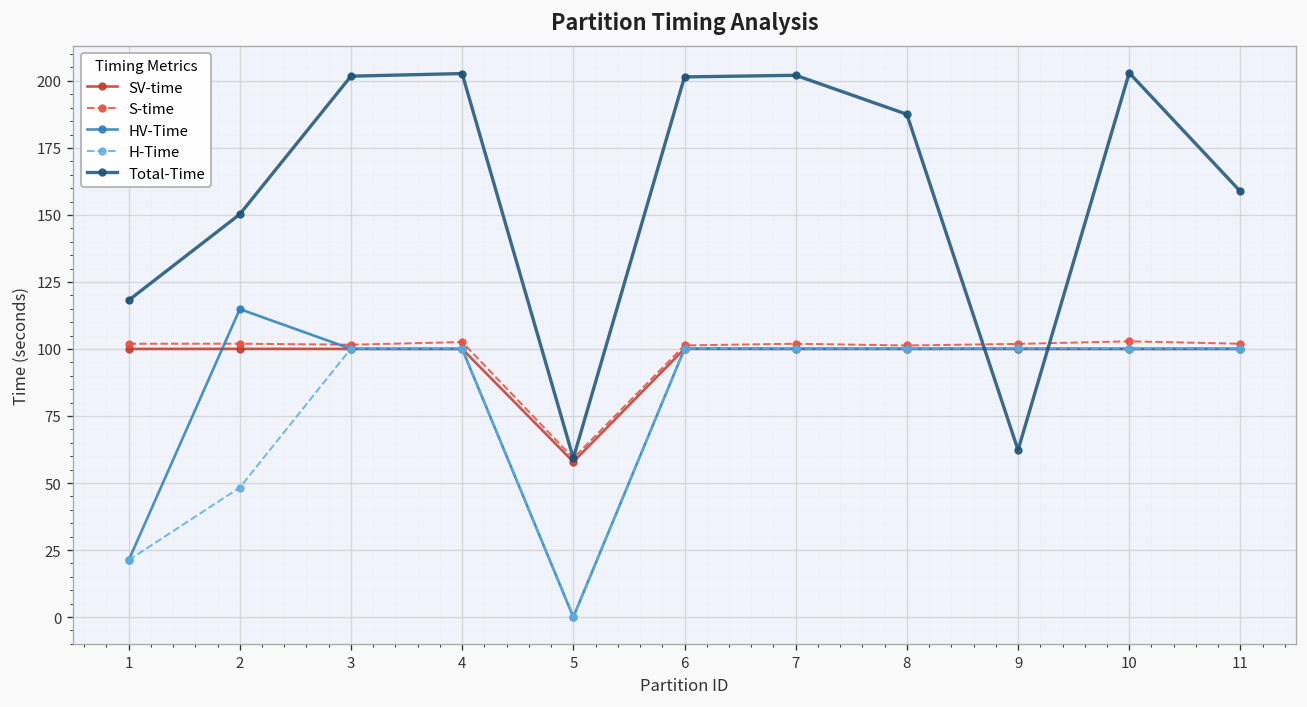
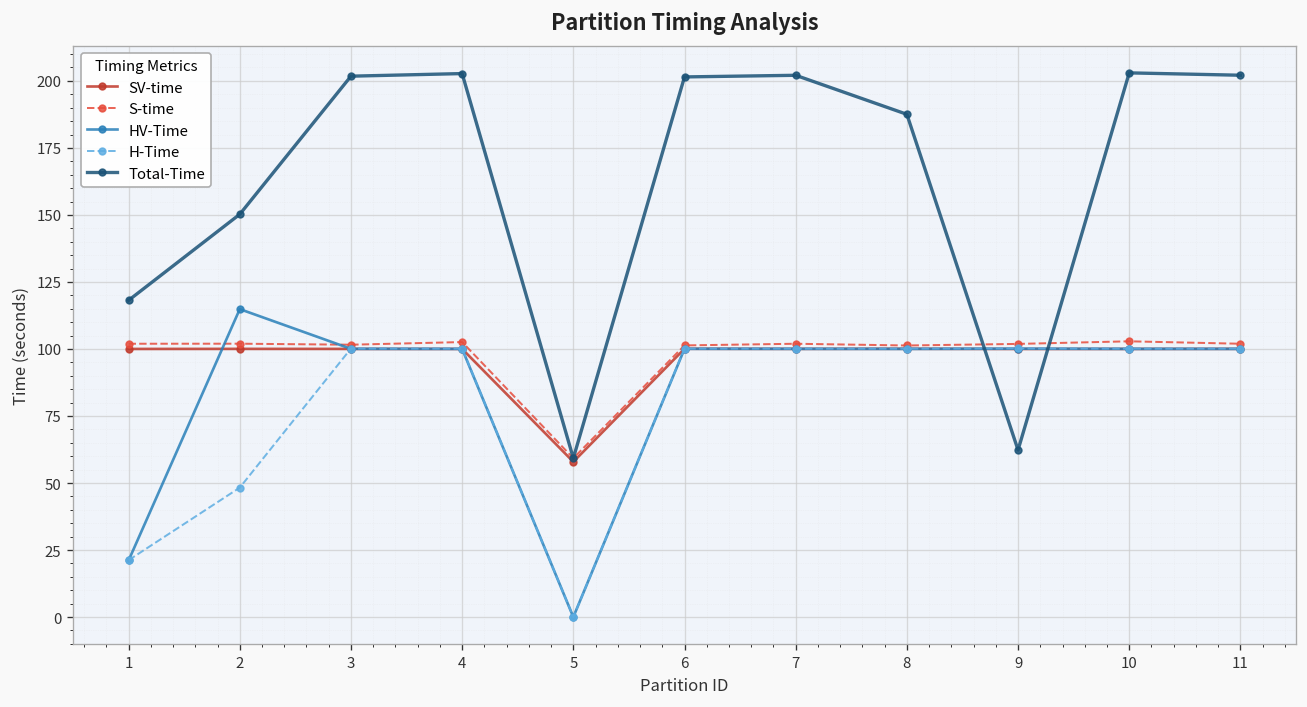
Total-Time, 11: 159 -> 202
